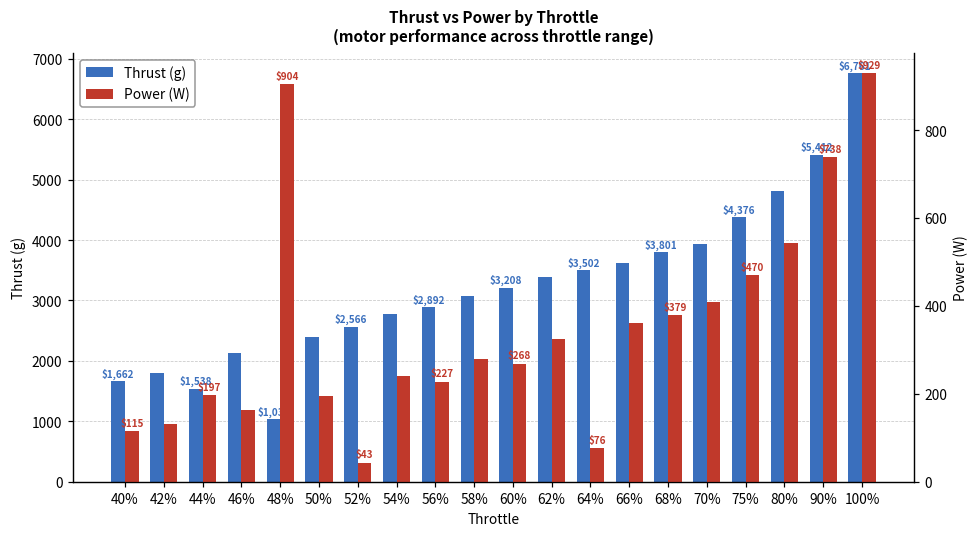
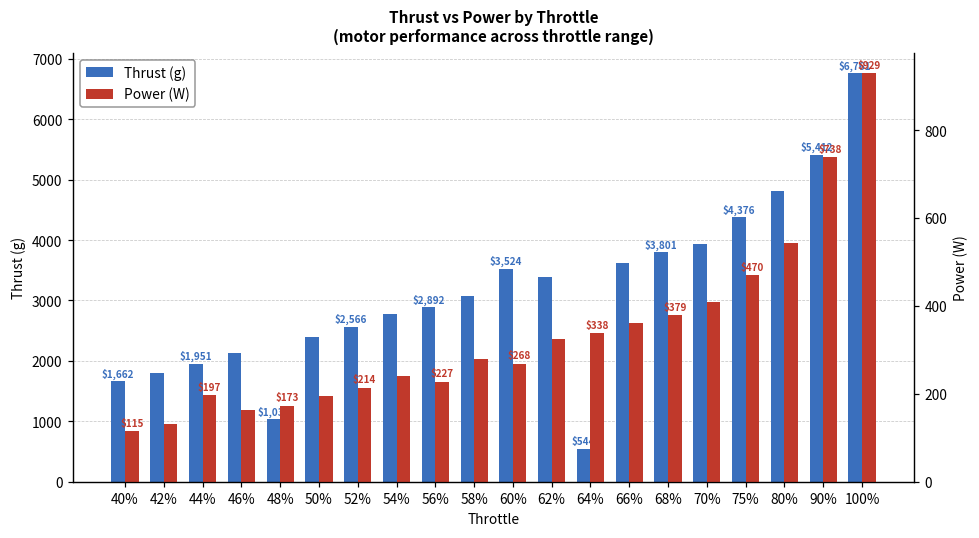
Thrust (g), 44%: $1,538 -> $1,951
Thrust (g), 60%: $3,208 -> $3,524
Thrust (g), 64%: $3,502 -> $544
Power (W), 48%: $904 -> $173
Power (W), 52%: $43 -> $214
Power (W), 64%: $76 -> $338
